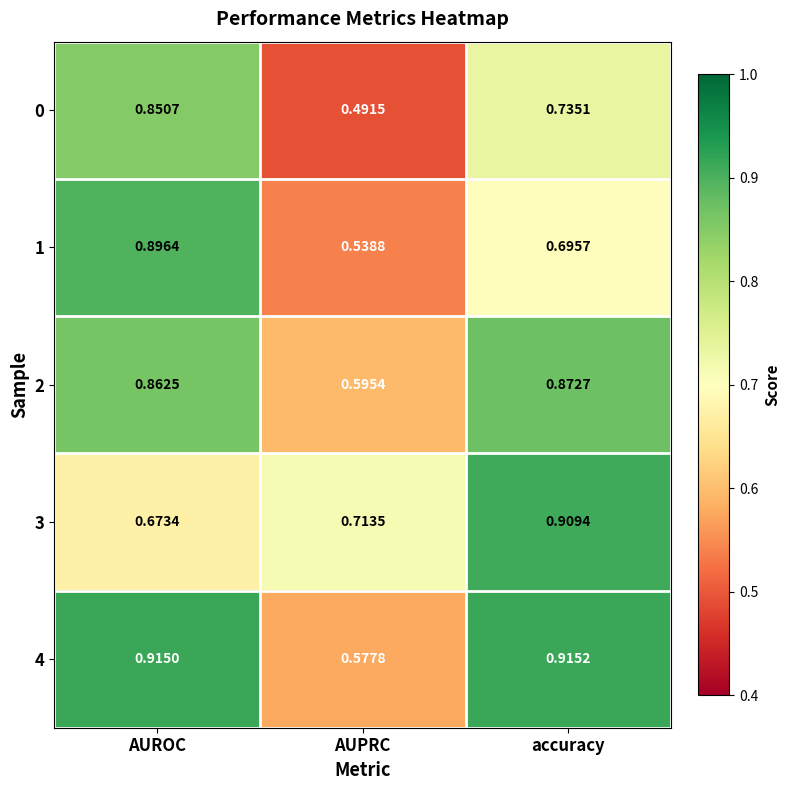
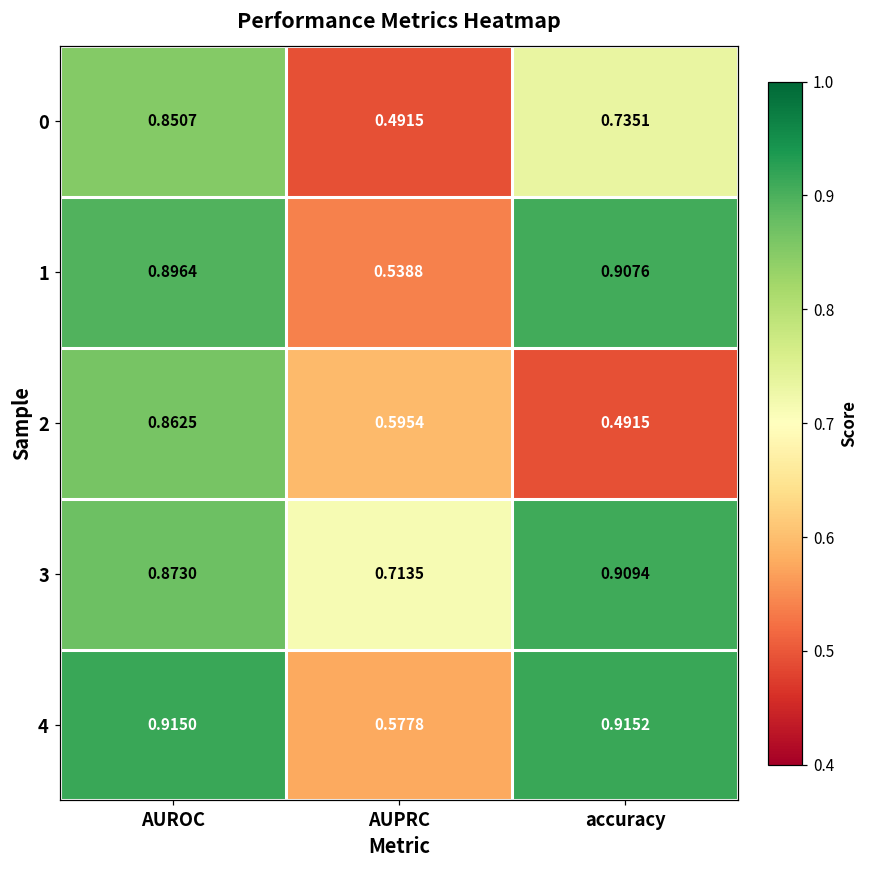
1, accuracy: 0.6957 -> 0.9076
2, accuracy: 0.8727 -> 0.4915
3, AUROC: 0.6734 -> 0.8730
